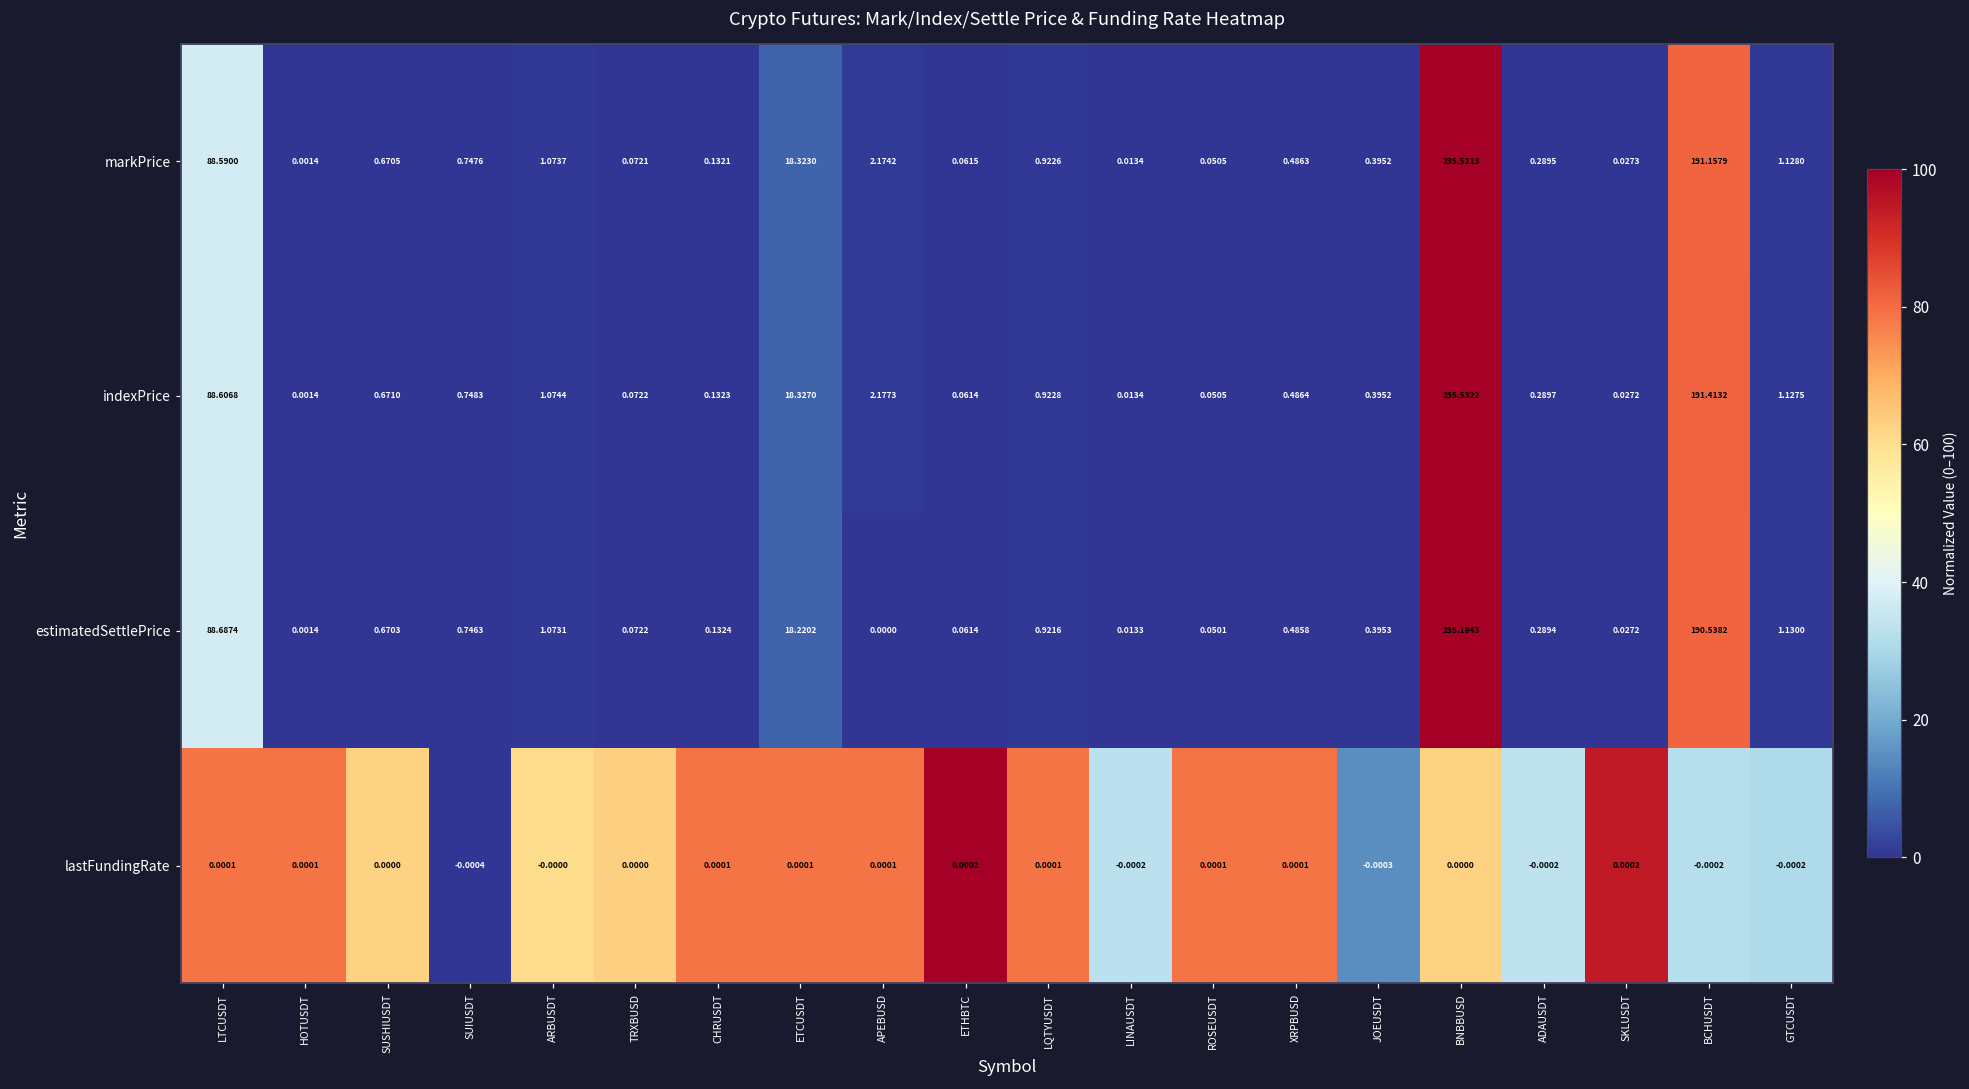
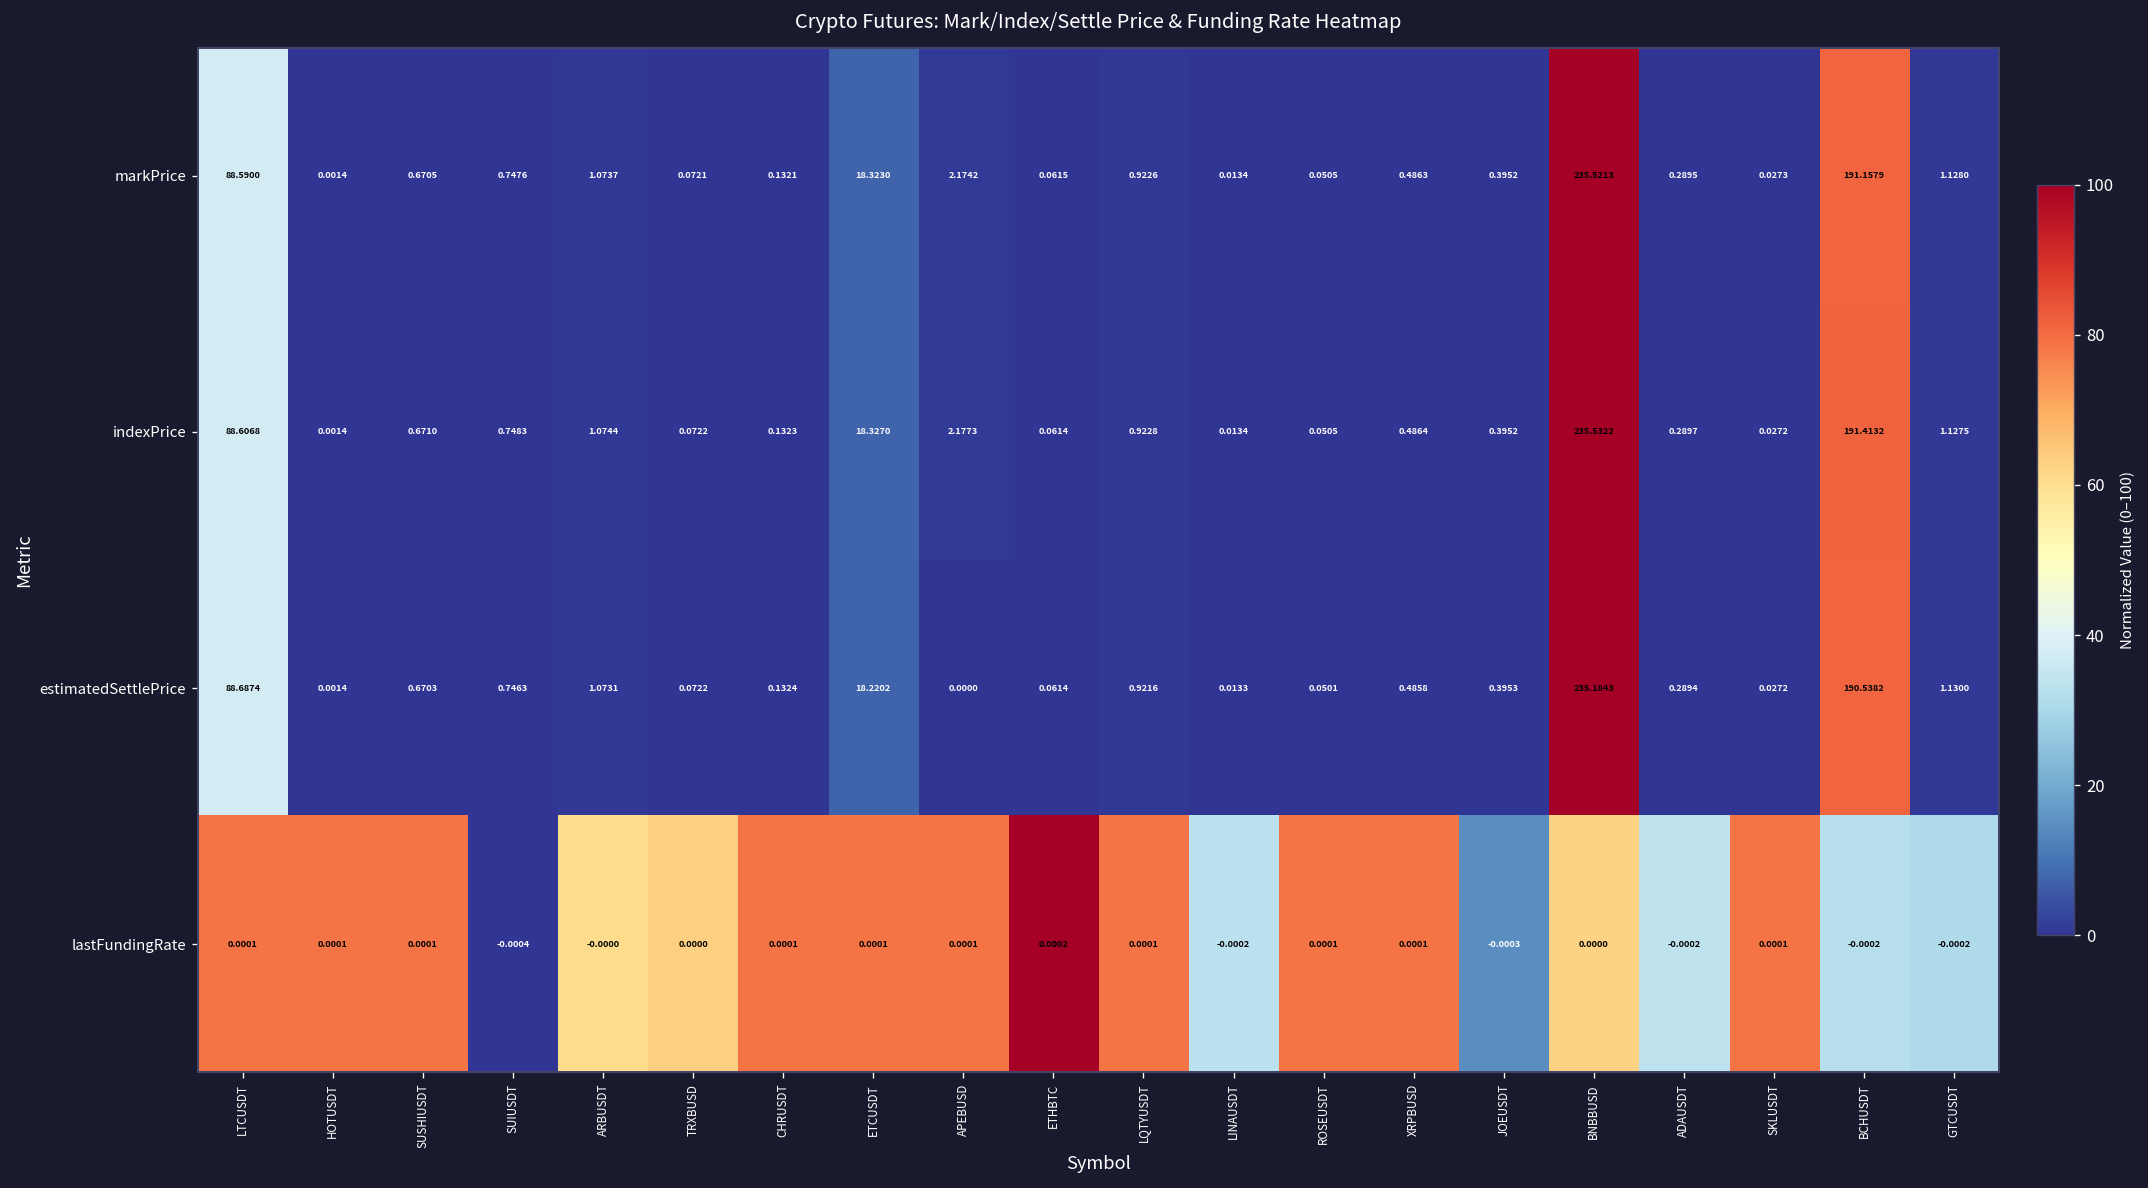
lastFundingRate, SUSHIUSDT: 0.0000 -> 0.0001
lastFundingRate, SKLUSDT: 0.0002 -> 0.0001
